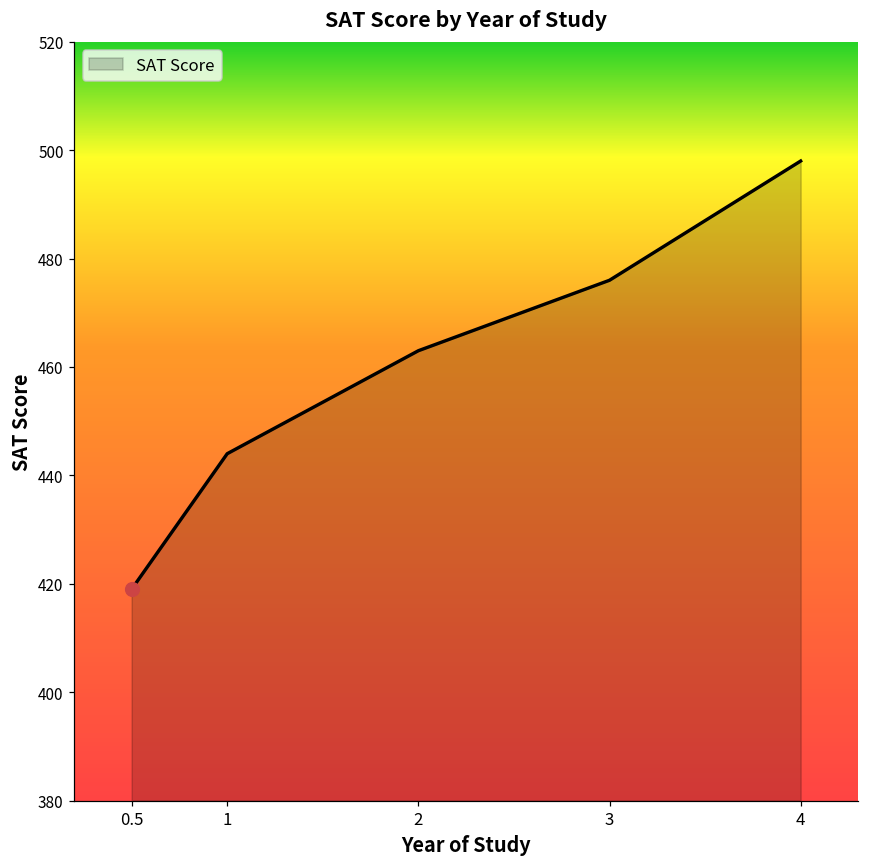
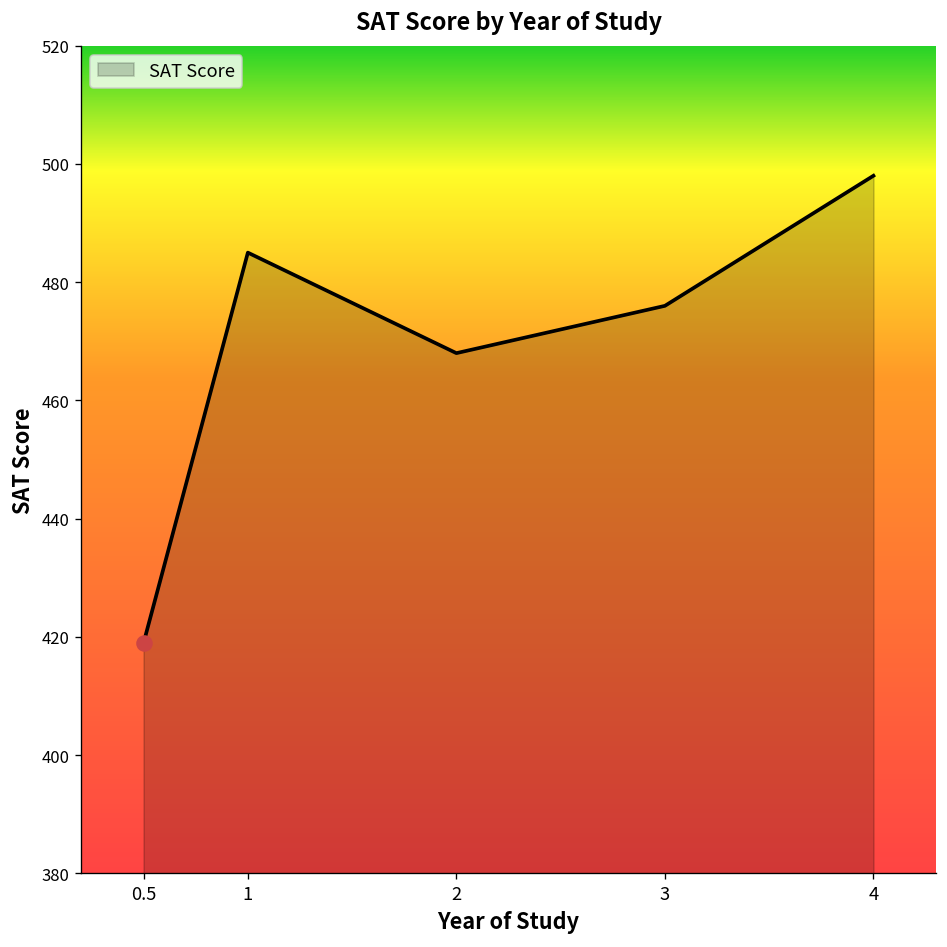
SAT Score, 1: 444 -> 485
SAT Score, 2: 463 -> 468
